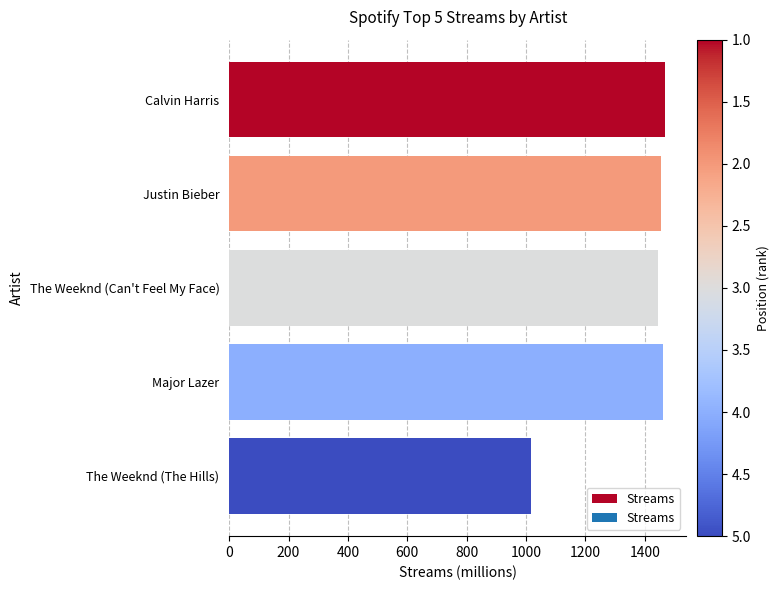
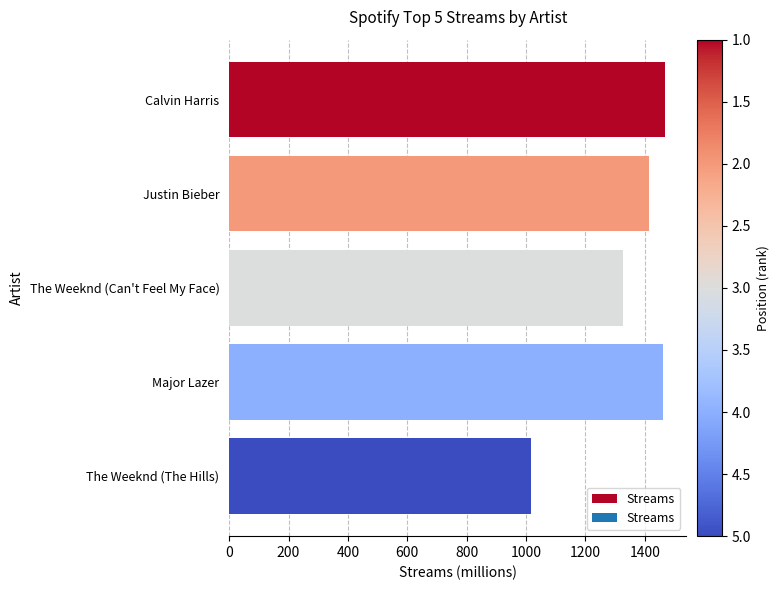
Justin Bieber: 1460 -> 1420
The Weeknd (Can't Feel My Face): 1450 -> 1330
